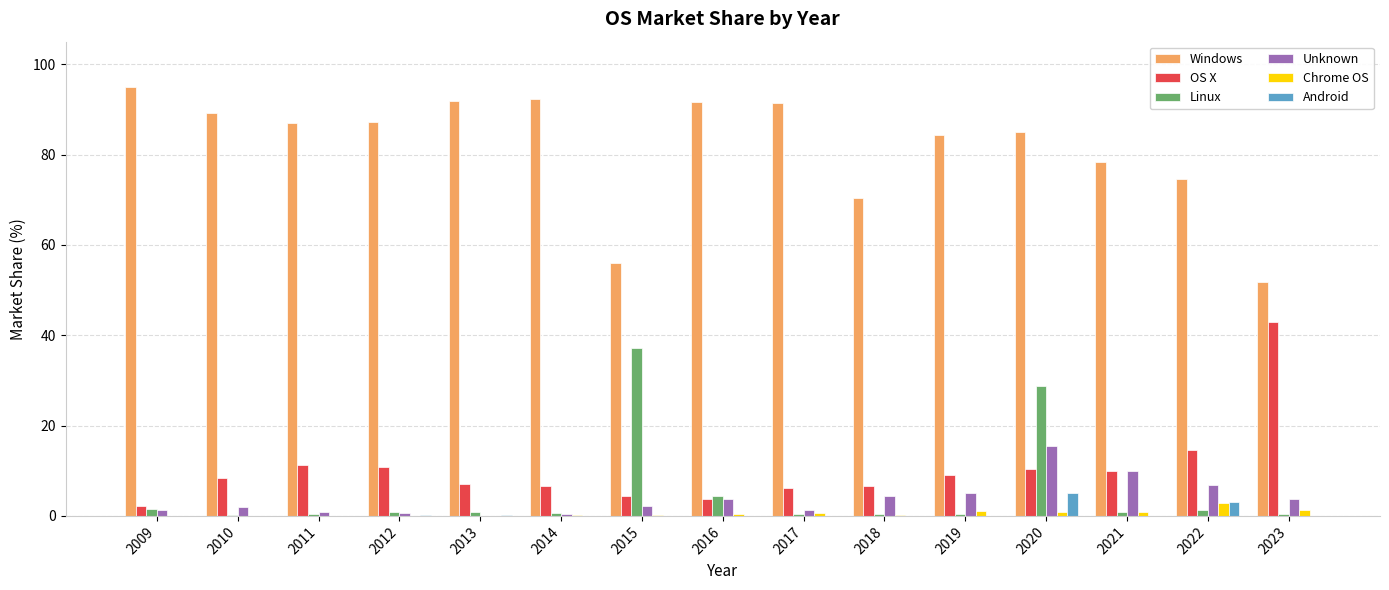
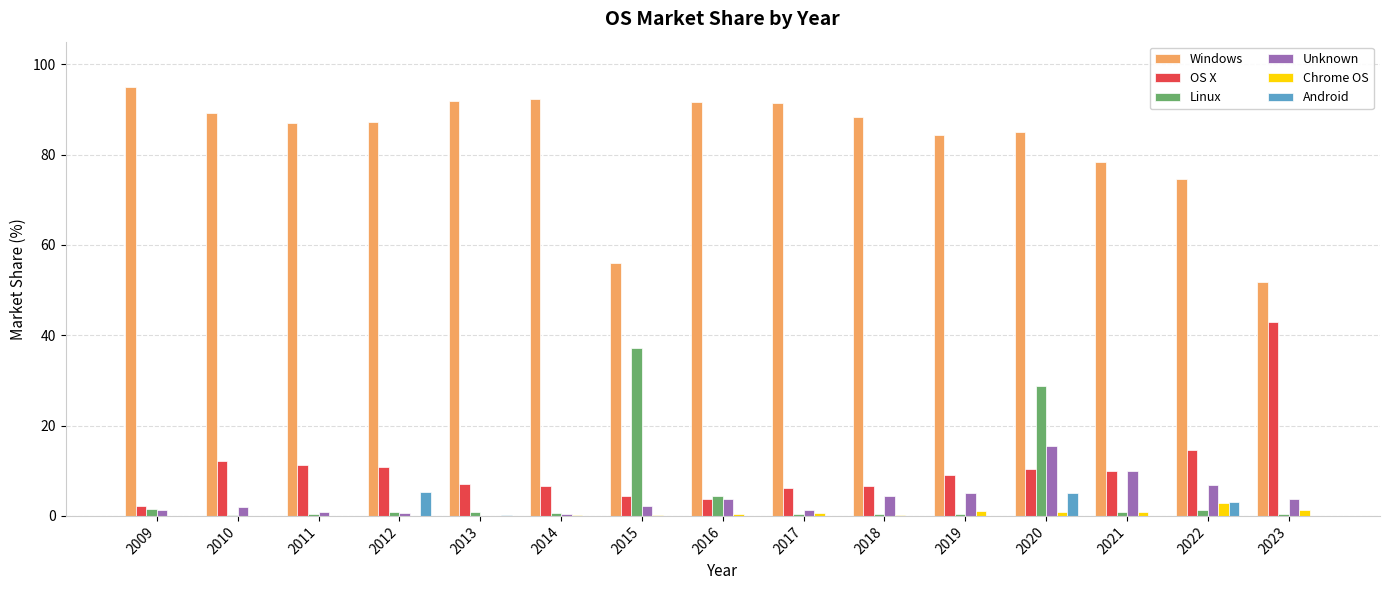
OS X, 2010: 9 -> 12
Android, 2012: 0 -> 5
Windows, 2018: 70 -> 88
